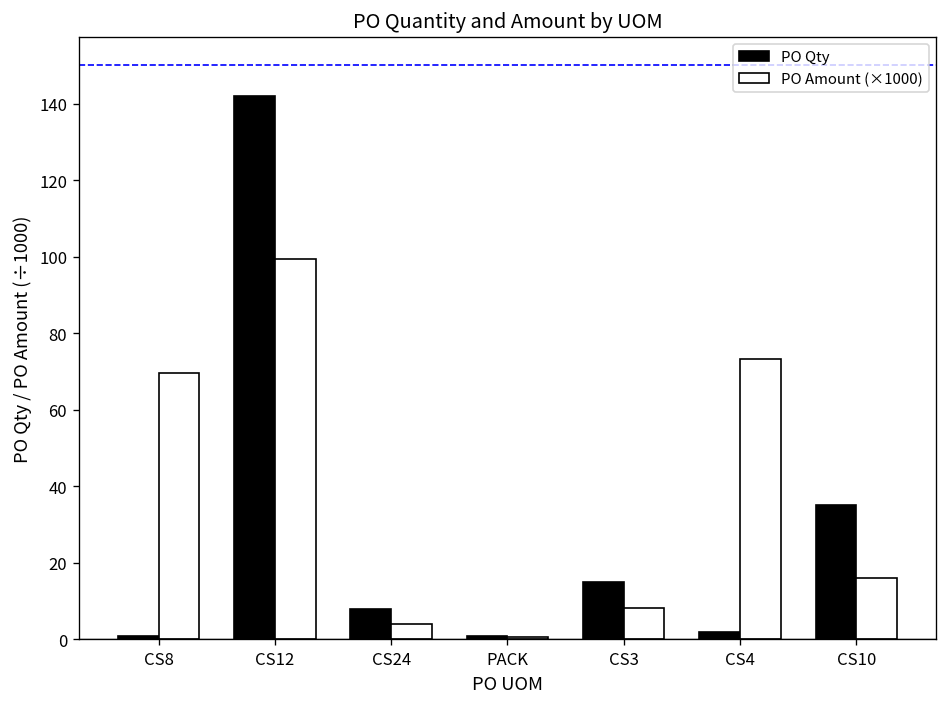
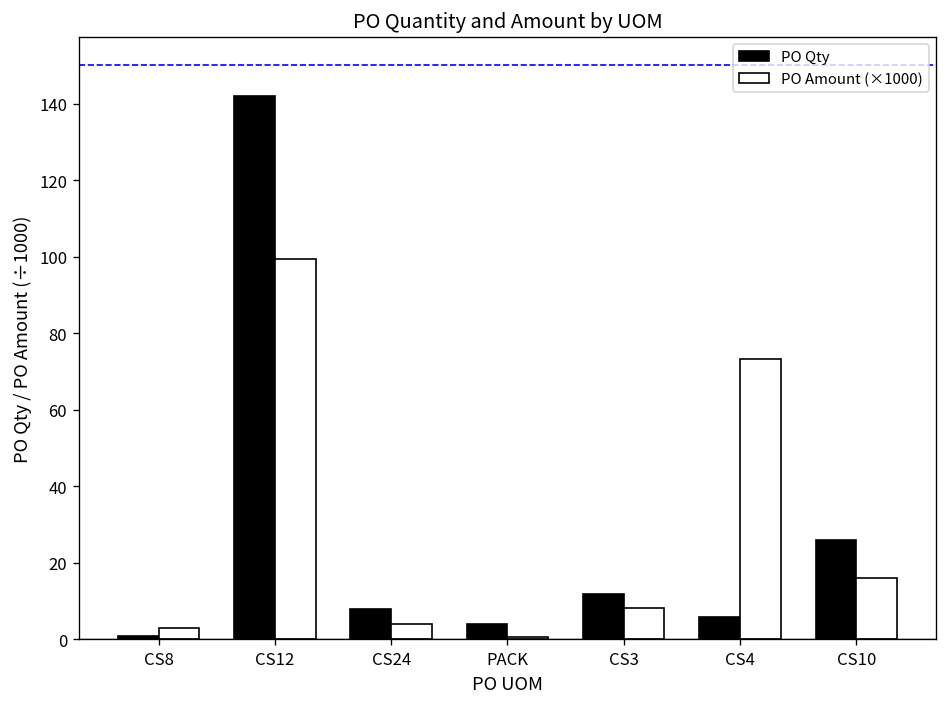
PO Amount (×1000), CS8: 70 -> 3
PO Qty, PACK: 1 -> 4
PO Qty, CS3: 15 -> 12
PO Qty, CS4: 2 -> 6
PO Qty, CS10: 35 -> 26
